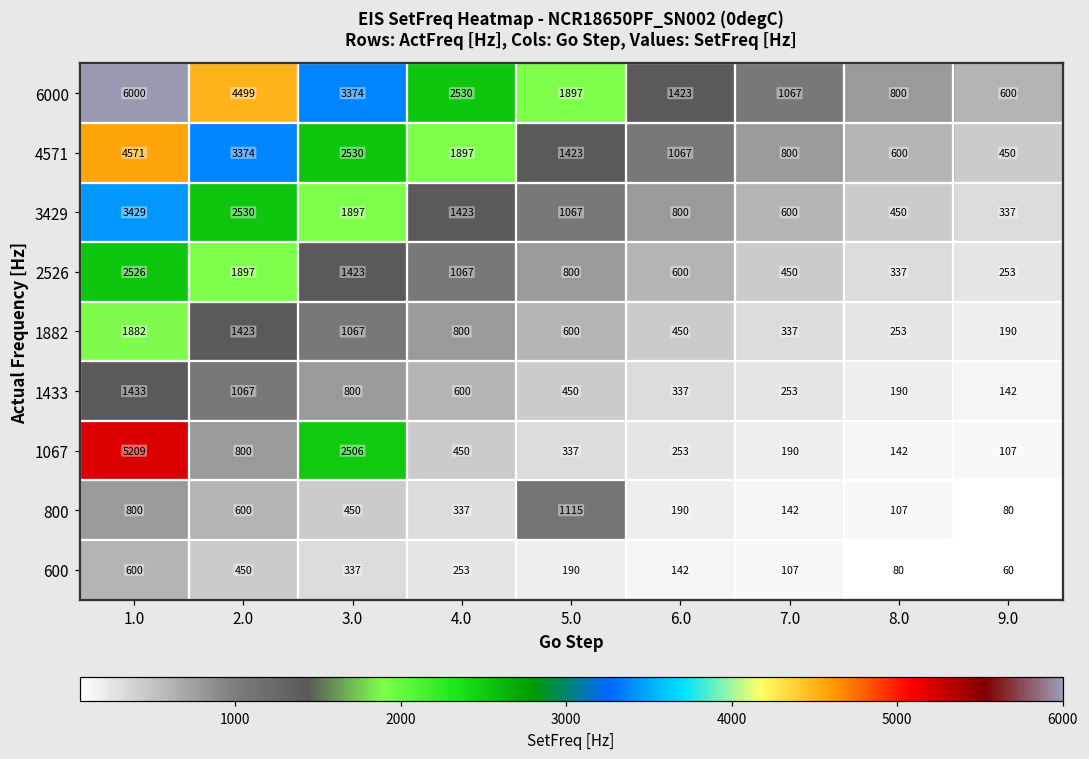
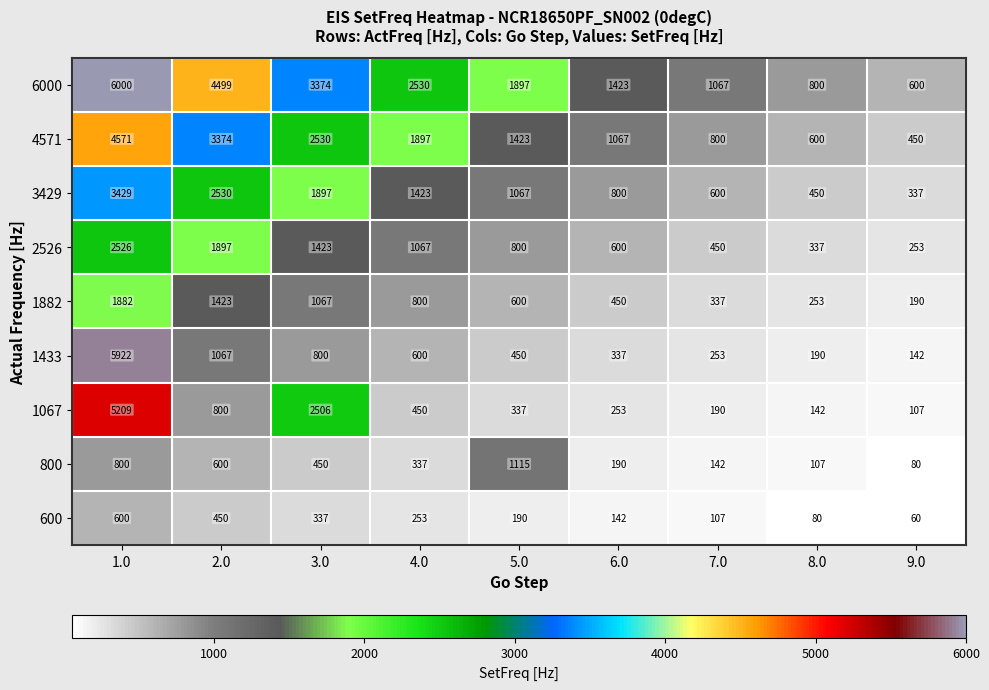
1433, 1.0: 1433 -> 5922
